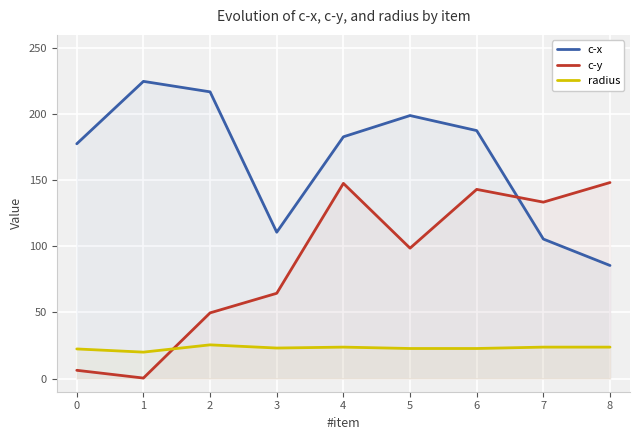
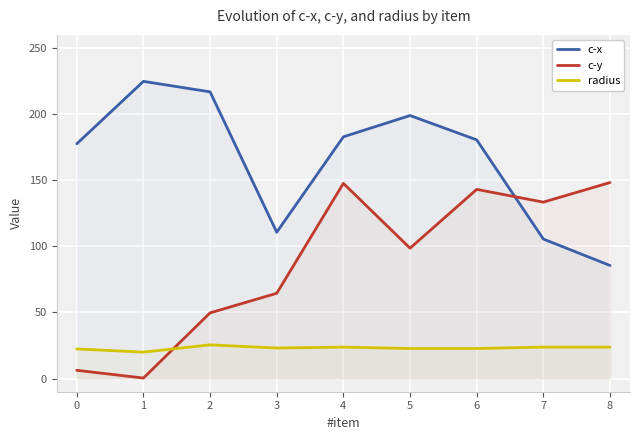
c-x, 6: 188 -> 181
